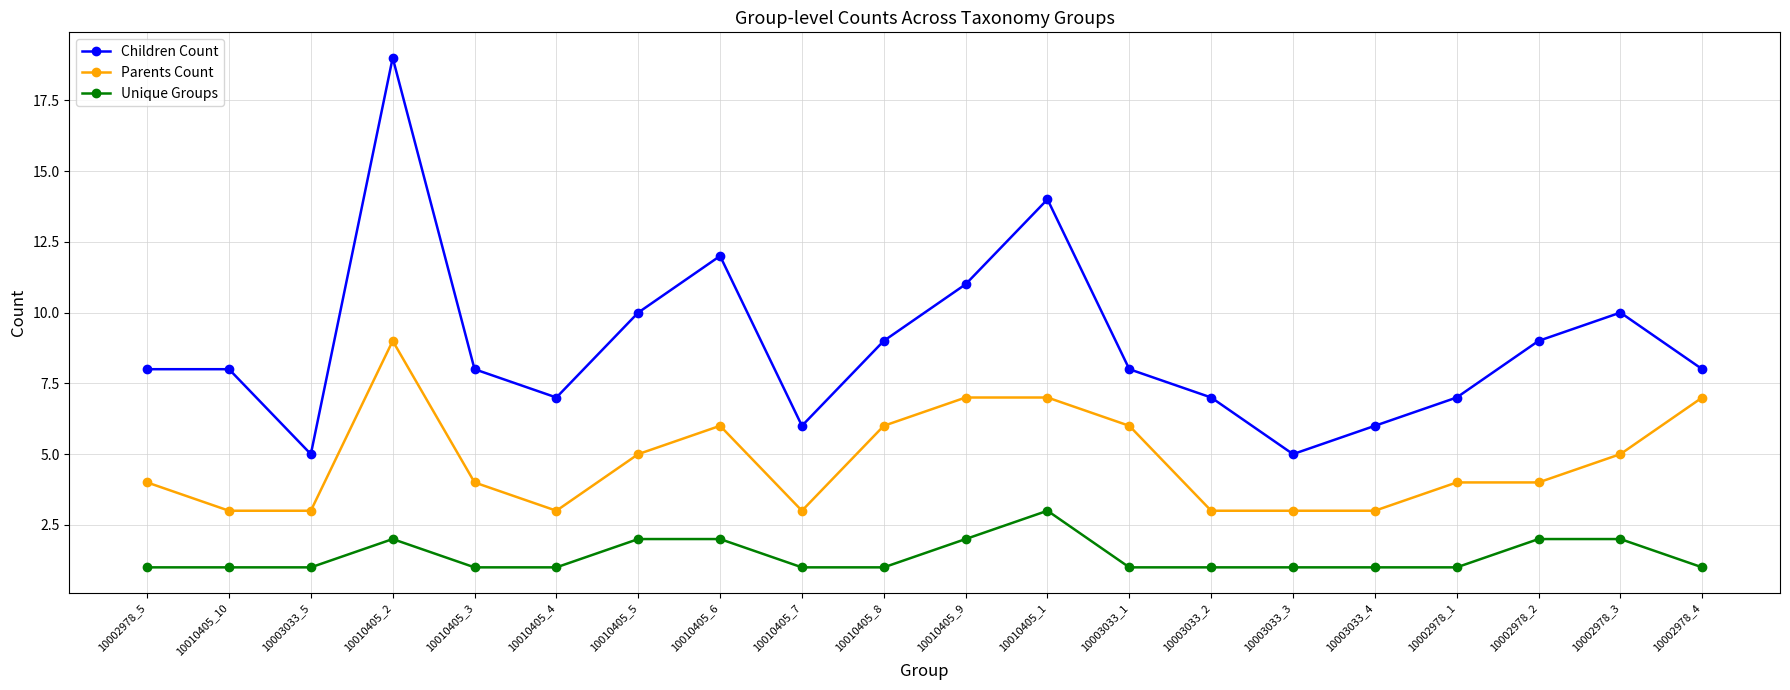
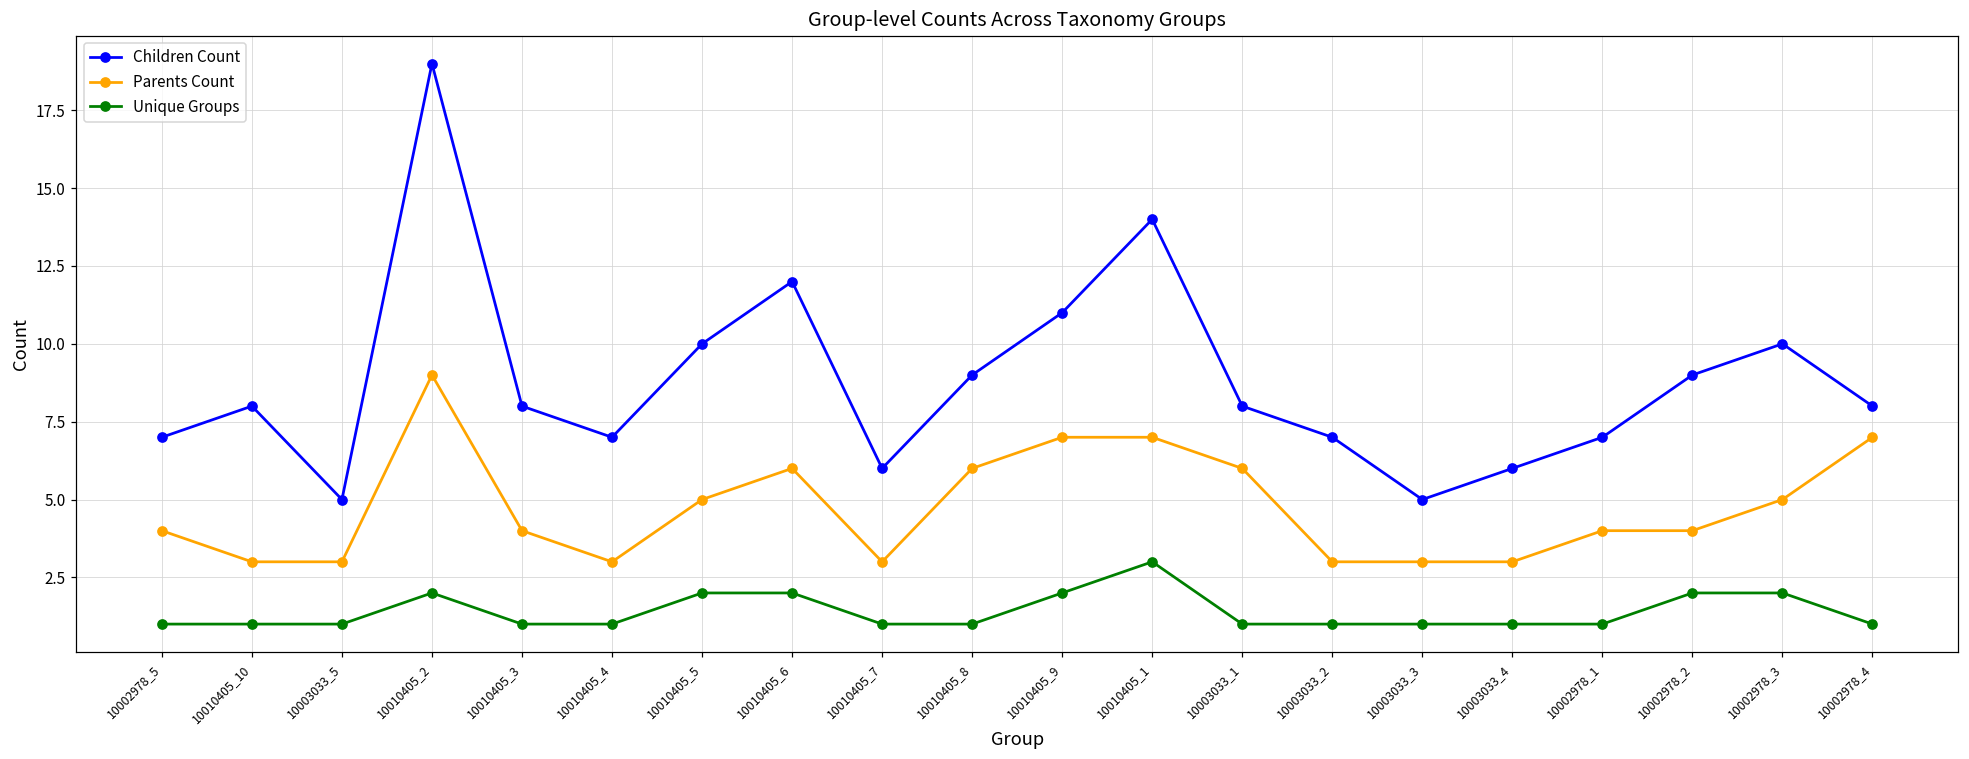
Children Count, 10002978_5: 8 -> 7
